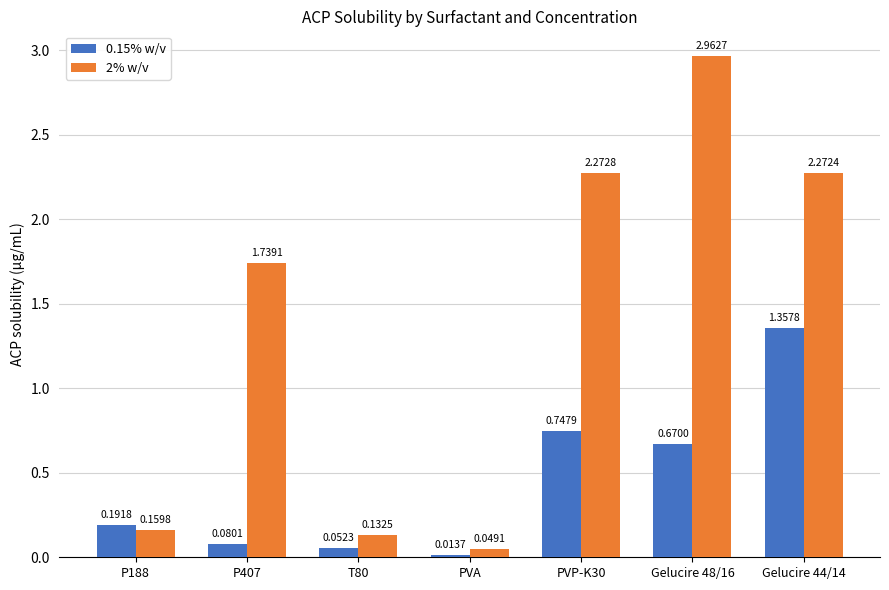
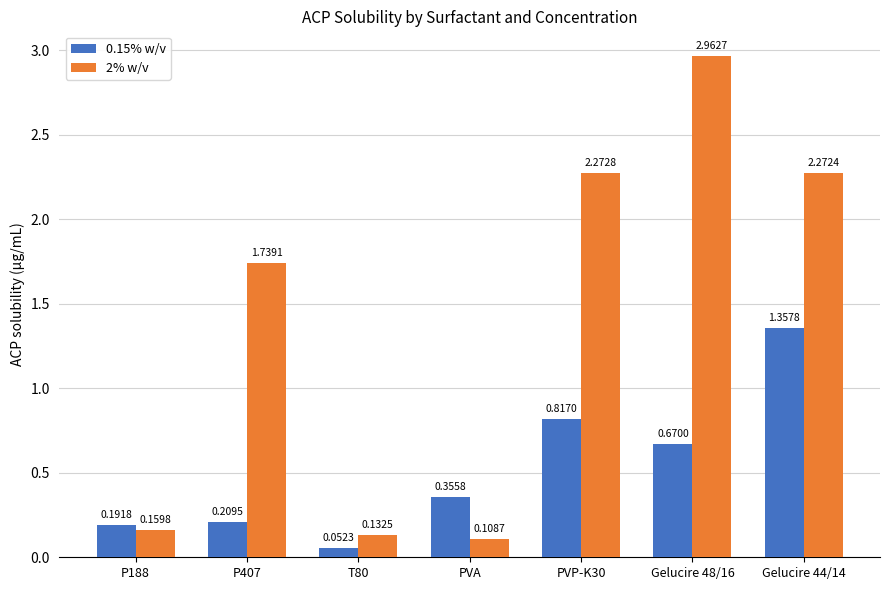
0.15% w/v, P407: 0.0801 -> 0.2095
0.15% w/v, PVA: 0.0137 -> 0.3558
2% w/v, PVA: 0.0491 -> 0.1087
0.15% w/v, PVP-K30: 0.7479 -> 0.8170
